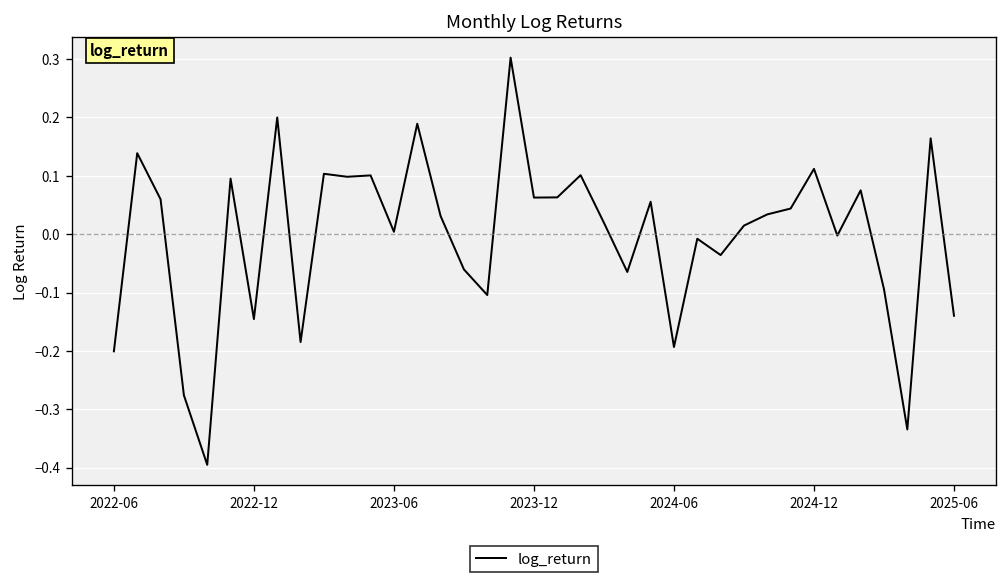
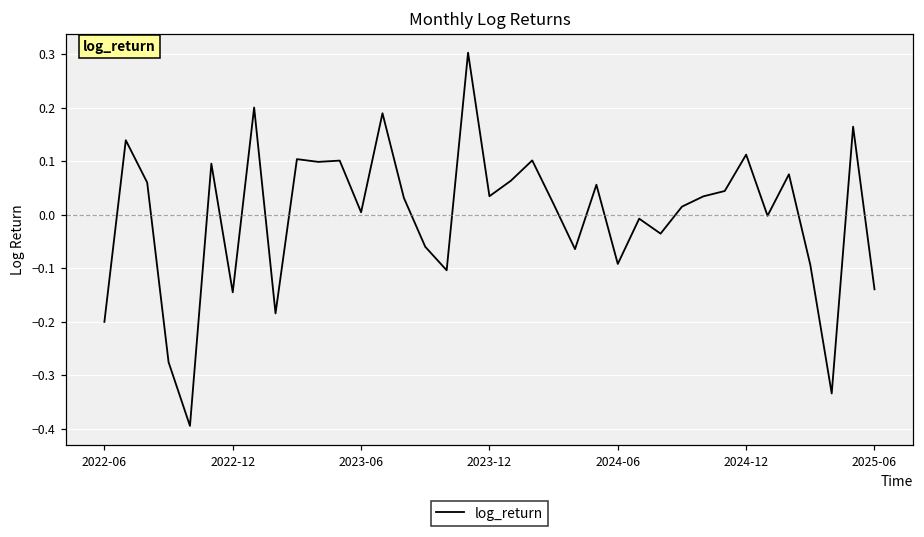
2023-12: 0.06 -> 0.03
2024-06: -0.19 -> -0.09
